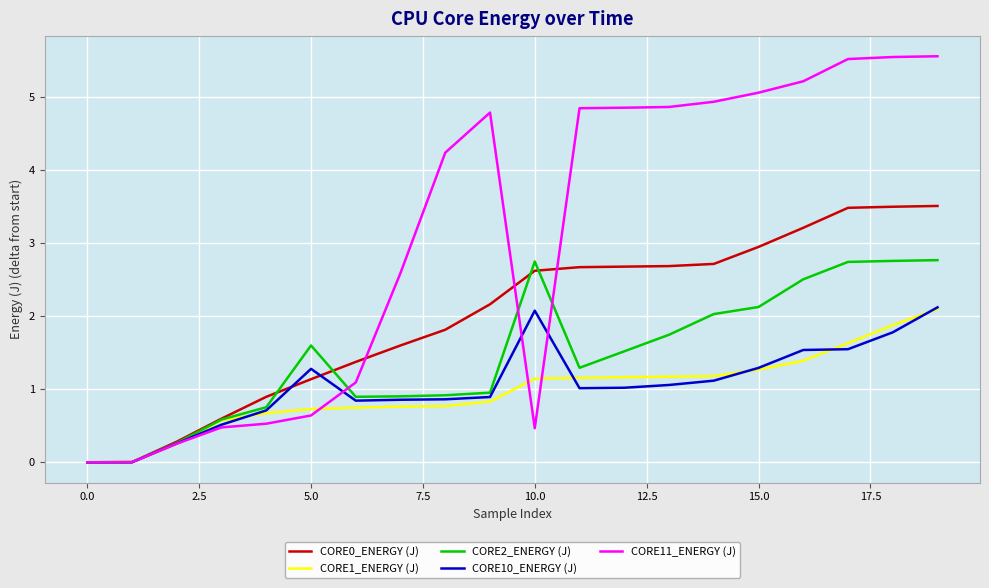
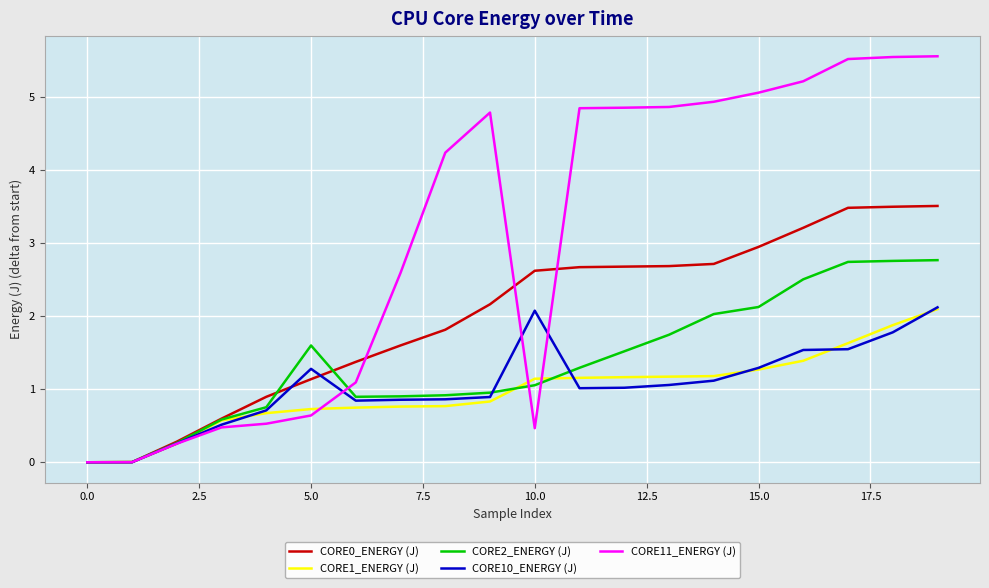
CORE2_ENERGY (J), 10.0: 2.7 -> 1.1
